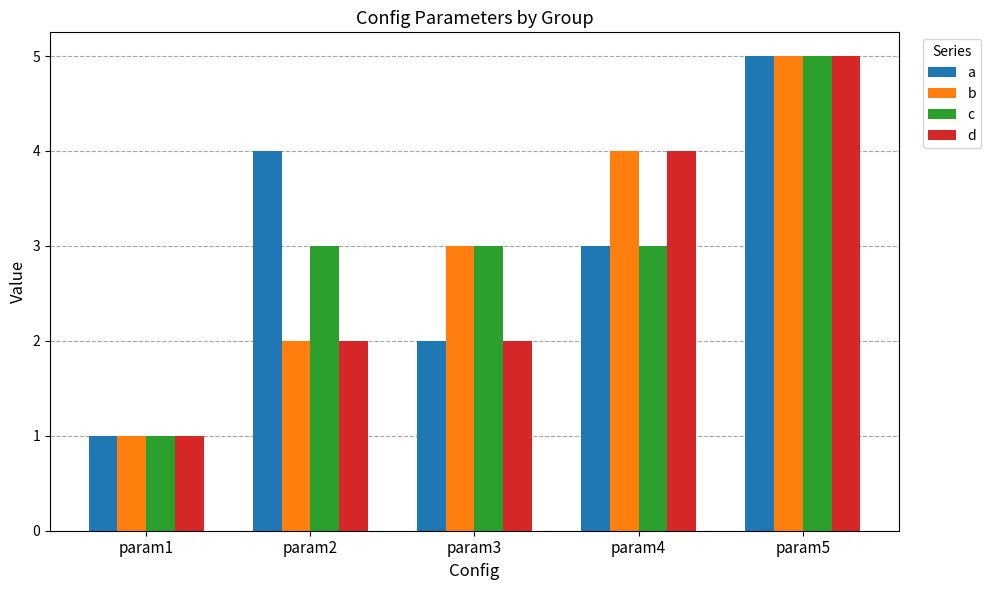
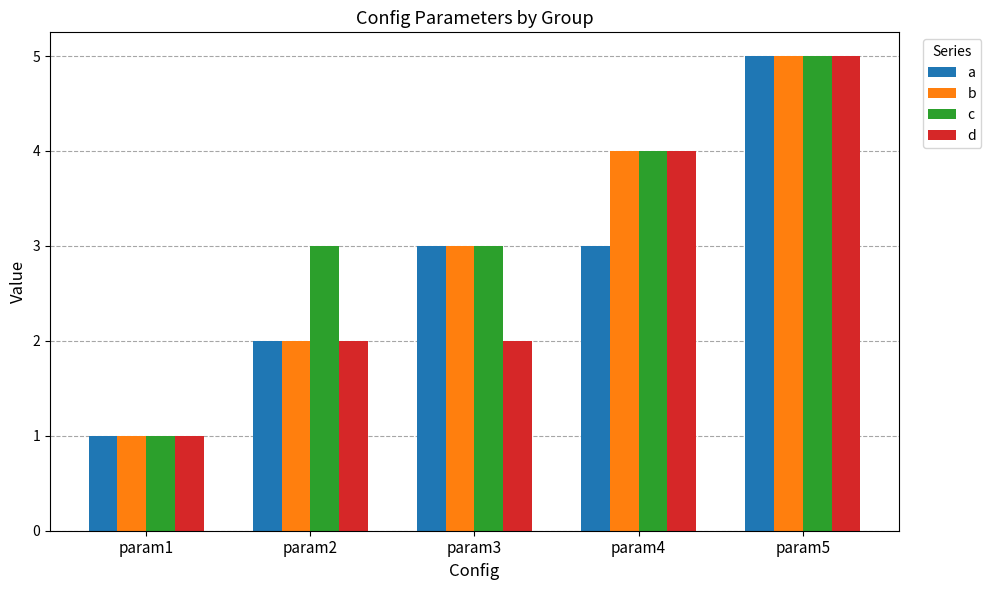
a, param2: 4 -> 2
a, param3: 2 -> 3
c, param4: 3 -> 4
